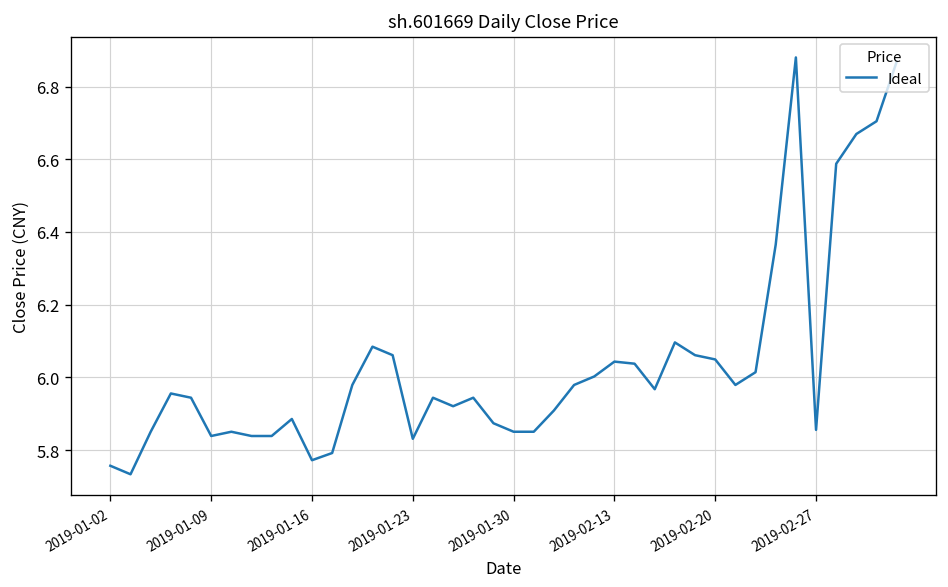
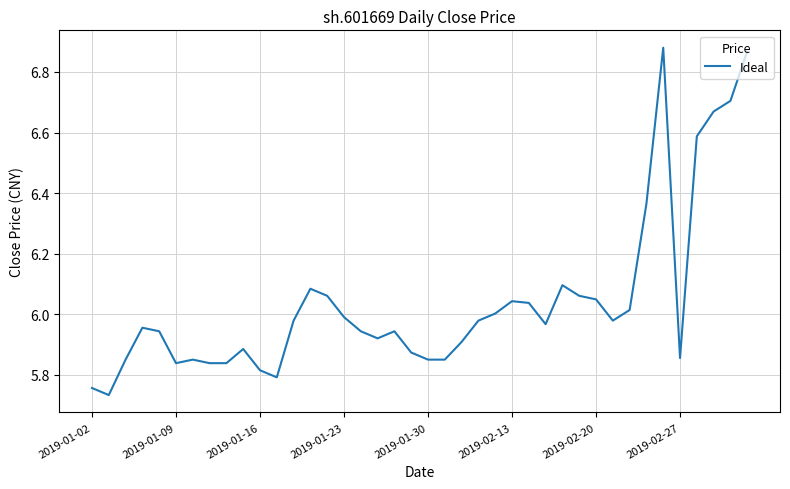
2019-01-16: 5.77 -> 5.82
2019-01-23: 5.83 -> 5.99
